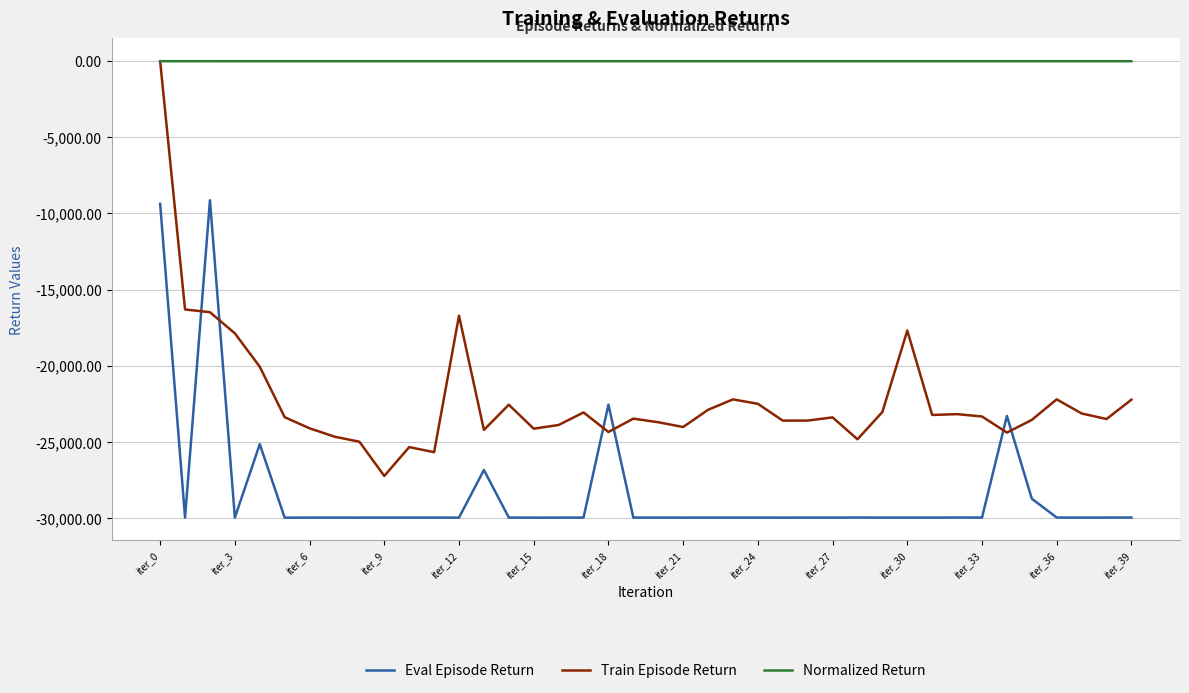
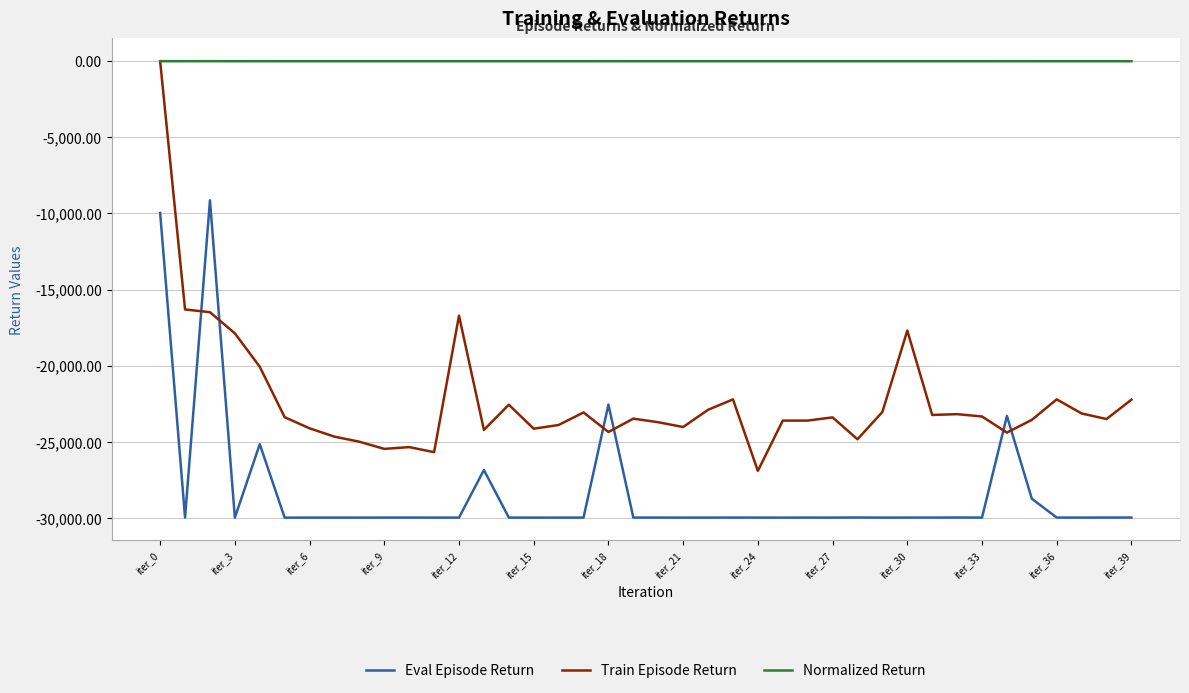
Eval Episode Return, iter_0: -9,400 -> -10,000
Train Episode Return, iter_9: -27,200 -> -25,500
Train Episode Return, iter_24: -22,500 -> -26,900
